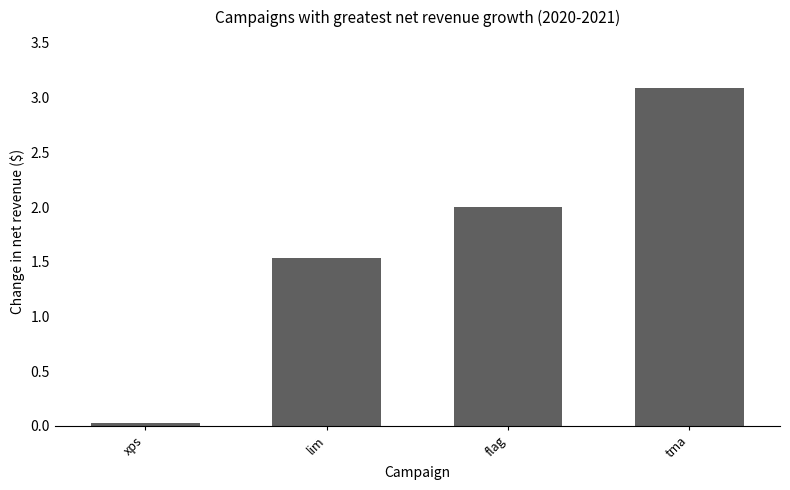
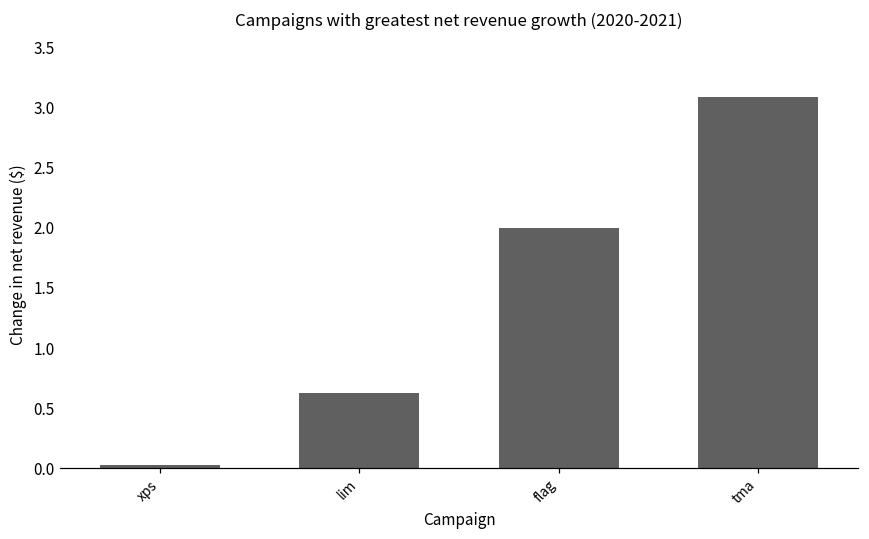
lim: 1.54 -> 0.63
